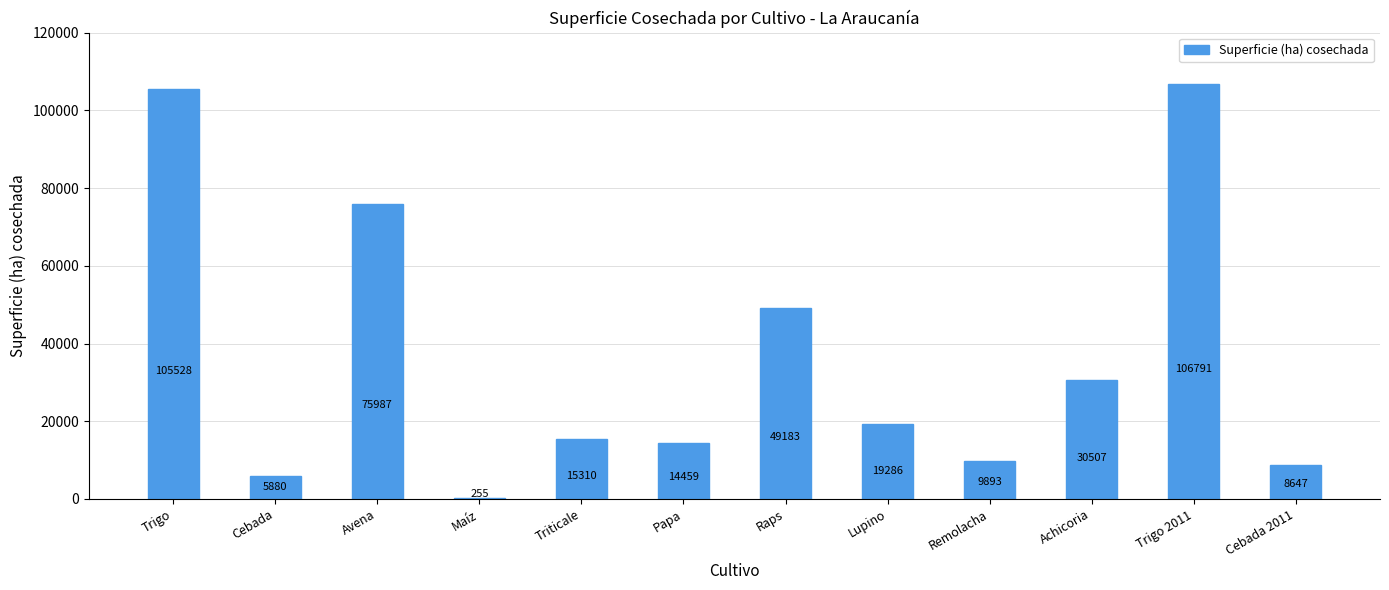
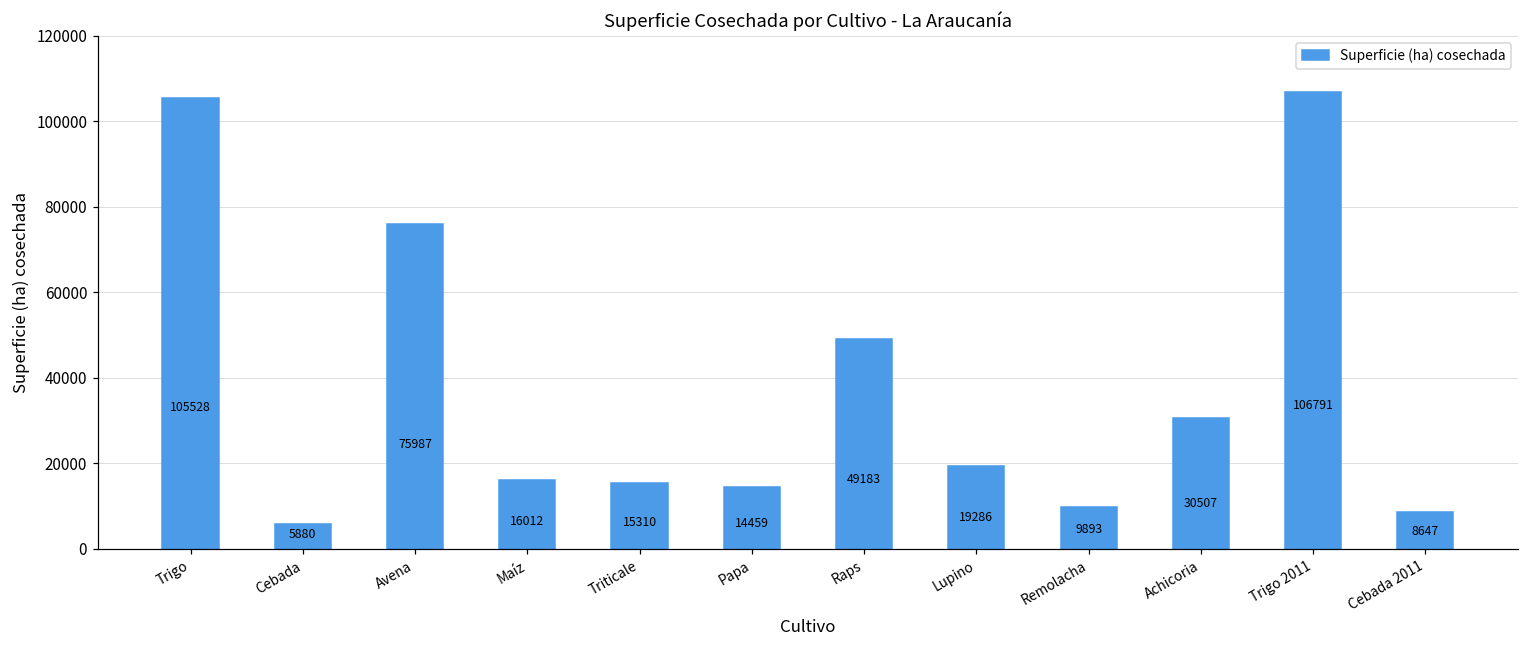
Maíz: 255 -> 16012
